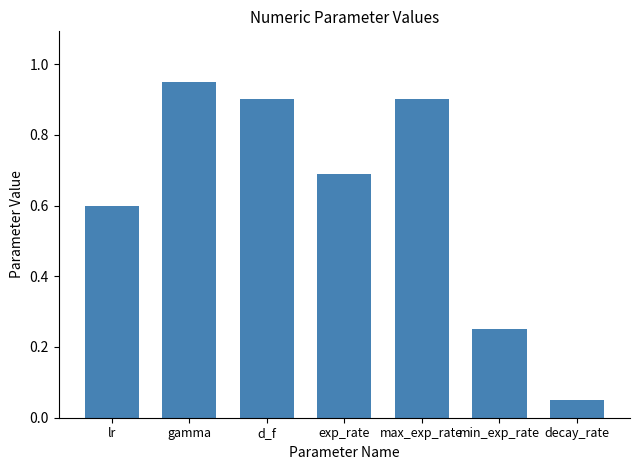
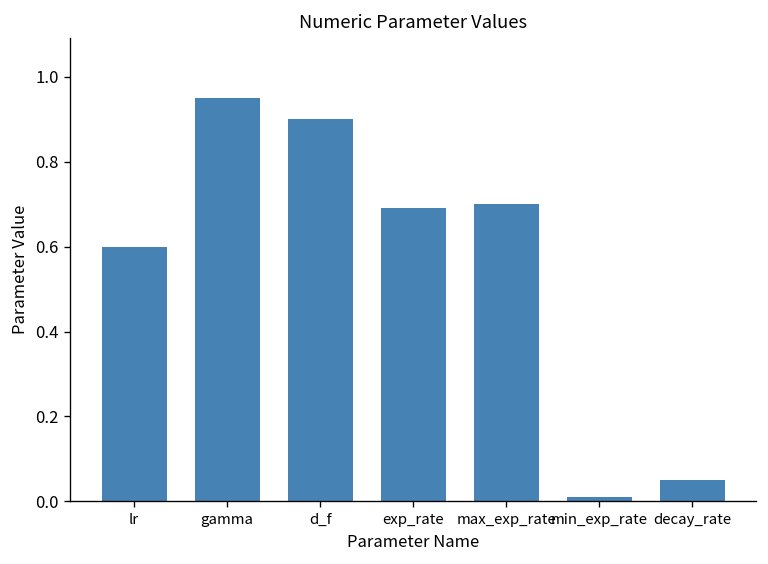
max_exp_rate: 0.9 -> 0.7
min_exp_rate: 0.25 -> 0.01
